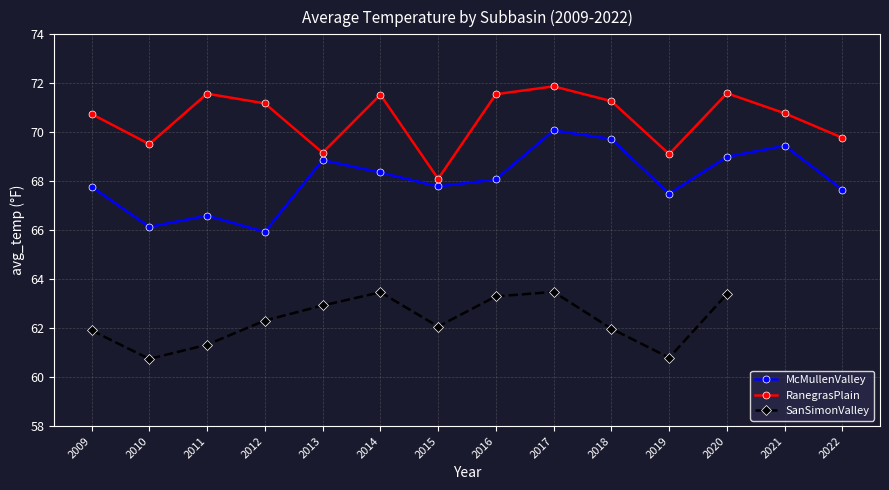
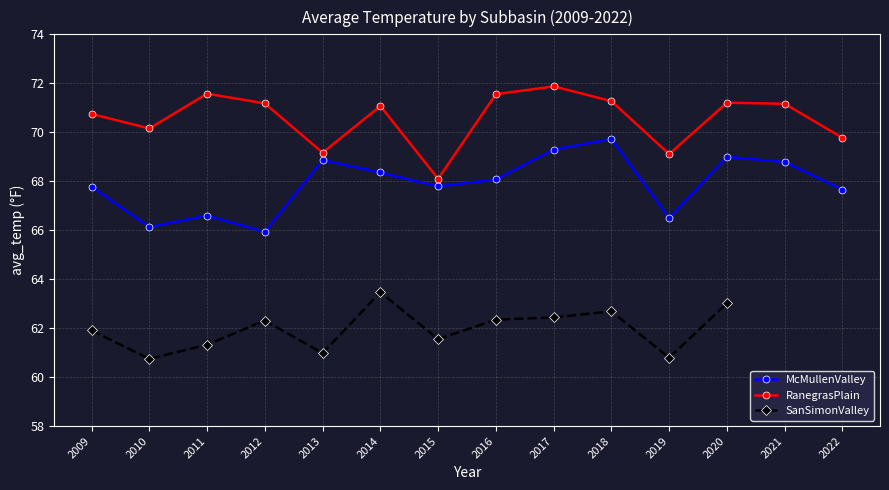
RanegrasPlain, 2010: 69.5 -> 70.2
SanSimonValley, 2013: 62.9 -> 61.0
RanegrasPlain, 2014: 71.5 -> 71.1
SanSimonValley, 2015: 62.1 -> 61.6
SanSimonValley, 2016: 63.3 -> 62.3
McMullenValley, 2017: 70.1 -> 69.3
SanSimonValley, 2017: 63.5 -> 62.4
SanSimonValley, 2018: 62.0 -> 62.7
McMullenValley, 2019: 67.5 -> 66.5
RanegrasPlain, 2020: 71.6 -> 71.2
SanSimonValley, 2020: 63.4 -> 63.0
McMullenValley, 2021: 69.4 -> 68.8
RanegrasPlain, 2021: 70.8 -> 71.2
